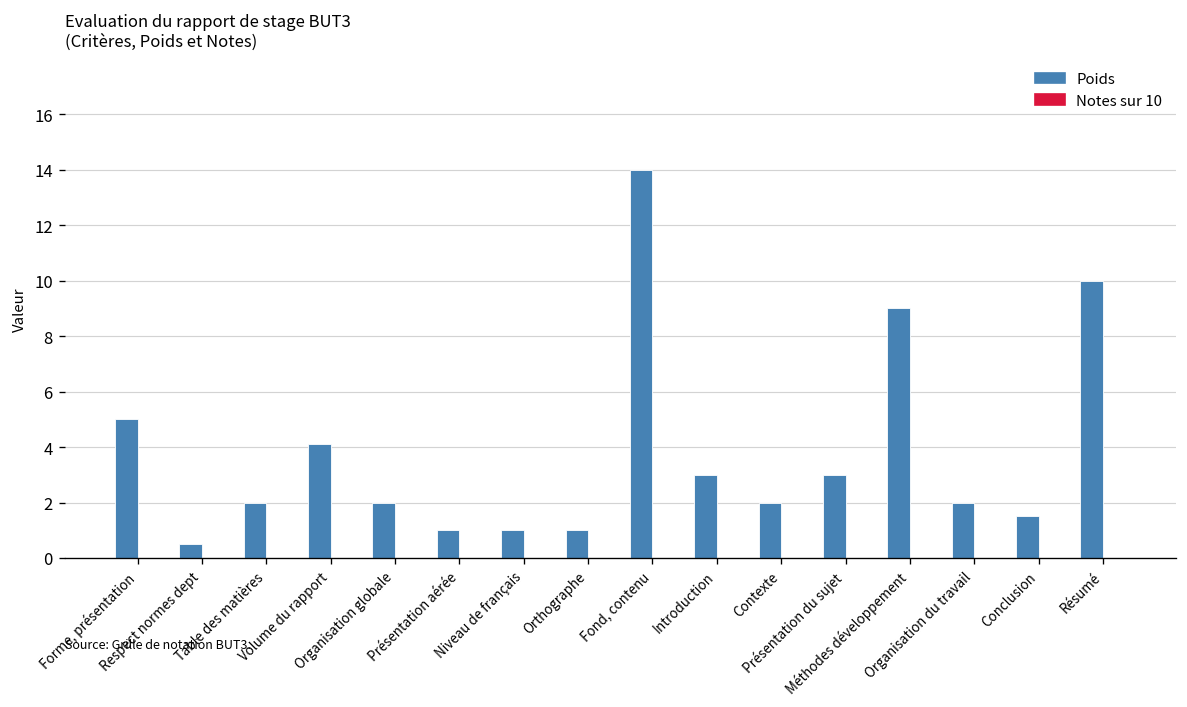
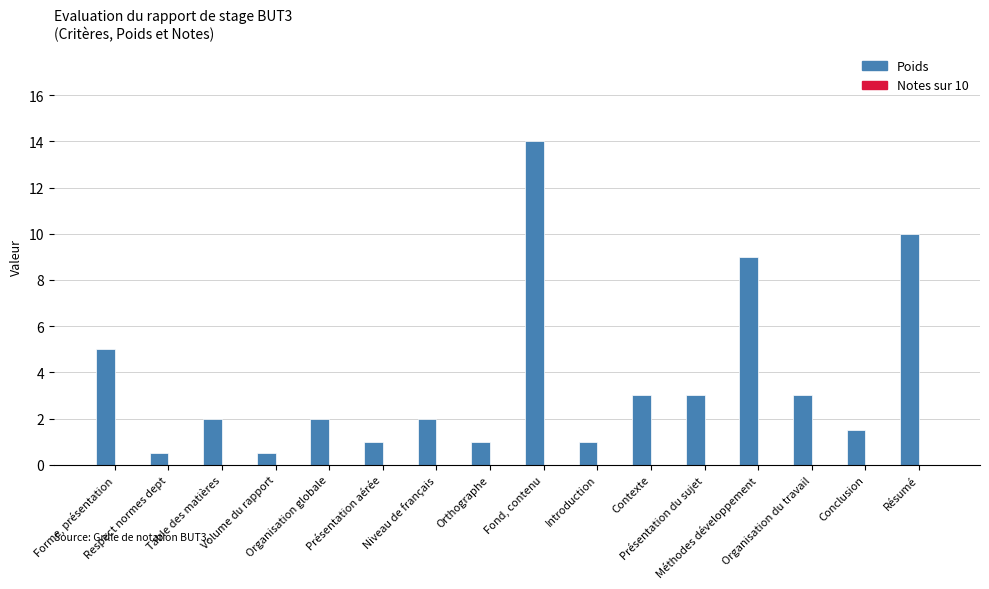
Poids, Volume du rapport: 4.1 -> 0.5
Poids, Niveau de français: 1 -> 2
Poids, Introduction: 3 -> 1
Poids, Contexte: 2 -> 3
Poids, Organisation du travail: 2 -> 3
